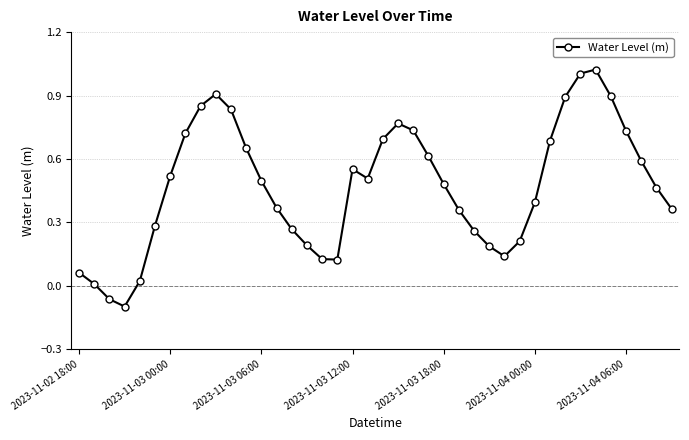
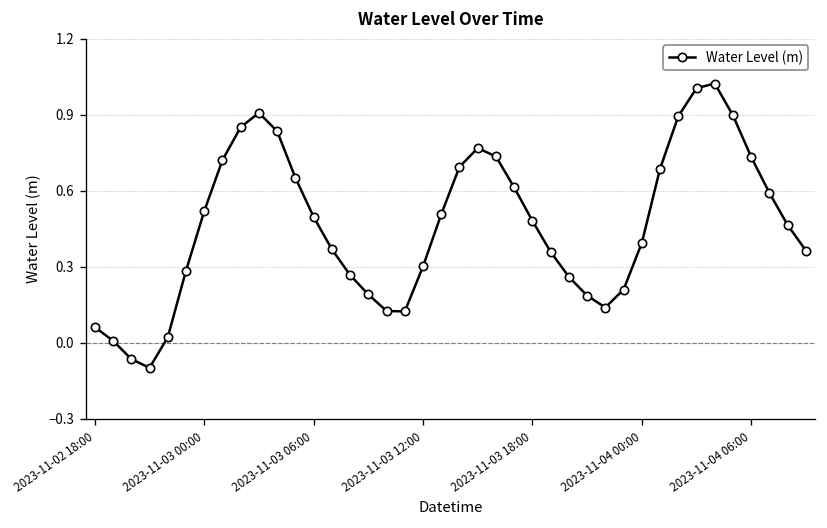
2023-11-03 12:00: 0.55 -> 0.30
